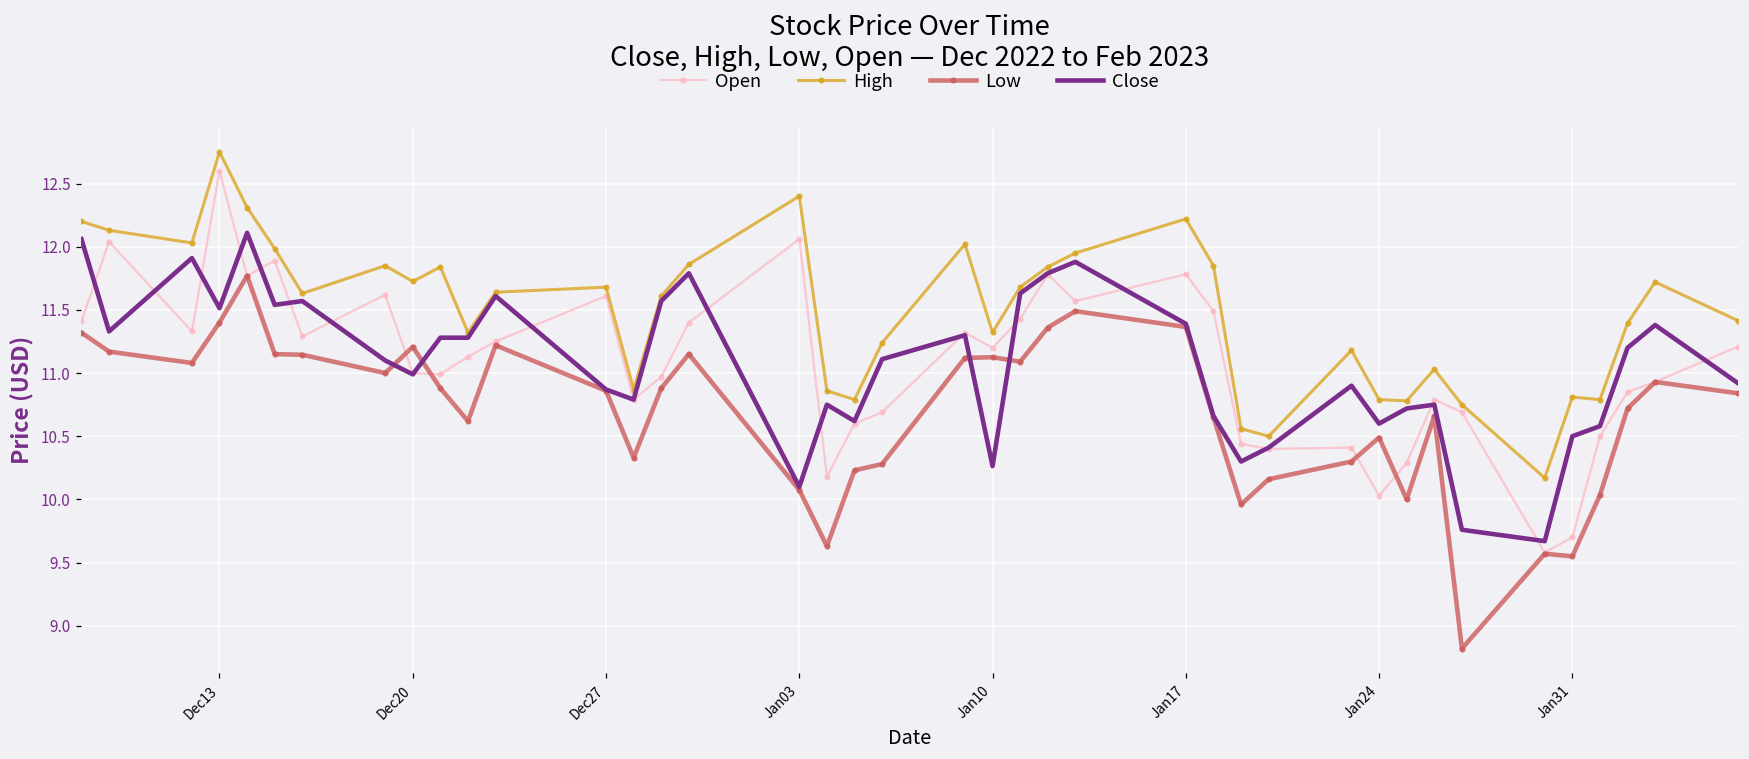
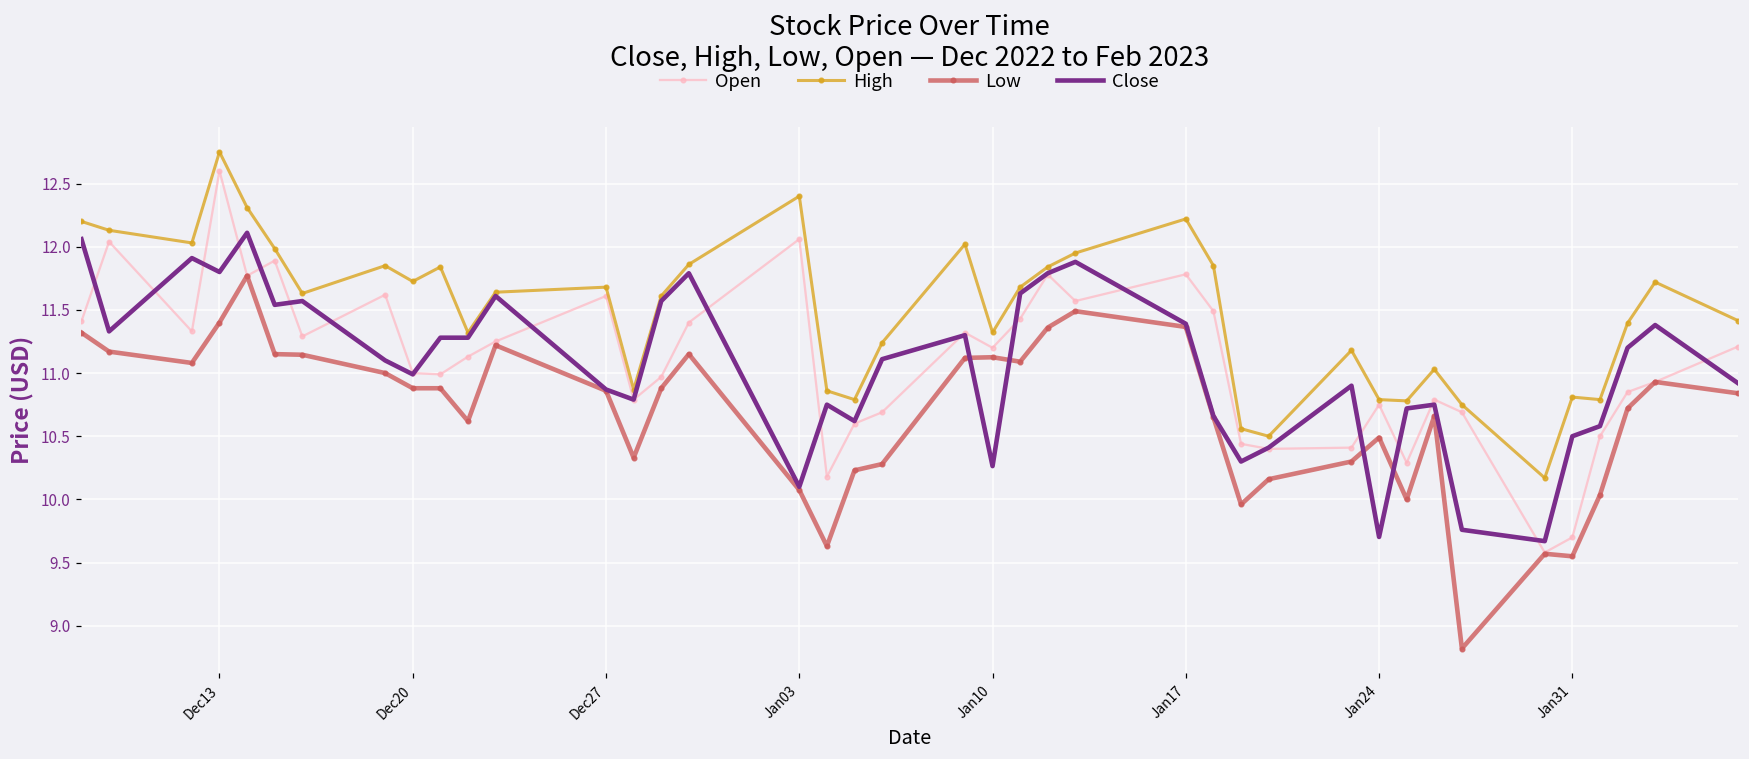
Close, Dec13: 11.51 -> 11.80
Low, Dec20: 11.21 -> 10.88
Open, Jan24: 10.03 -> 10.75
Close, Jan24: 10.60 -> 9.70
